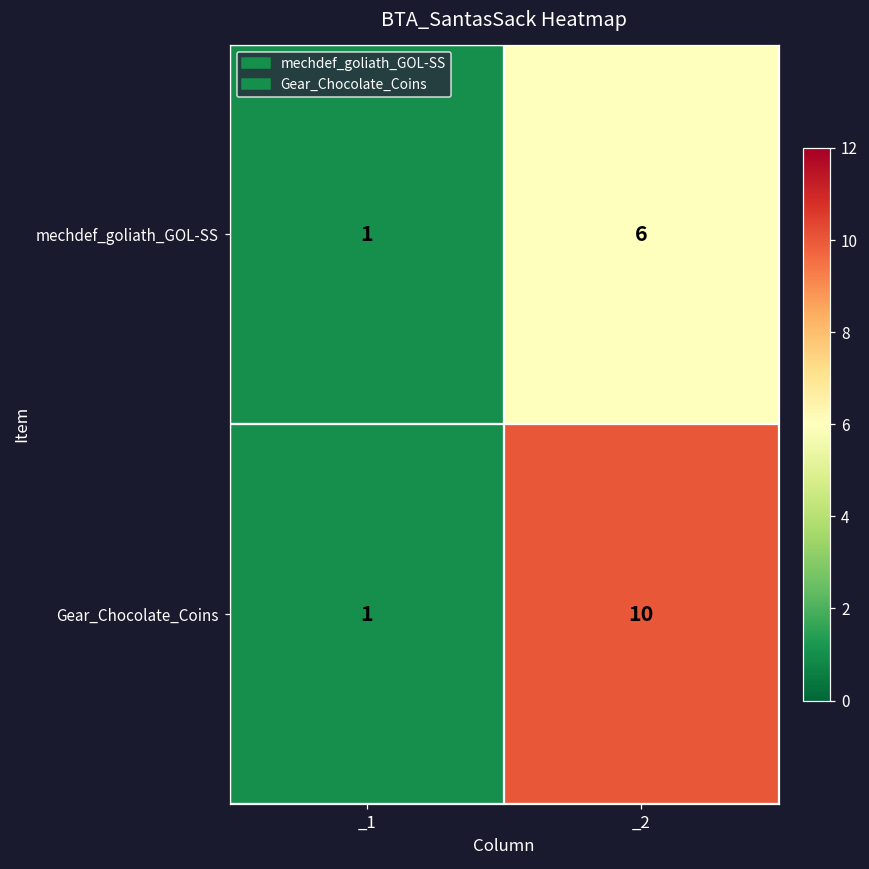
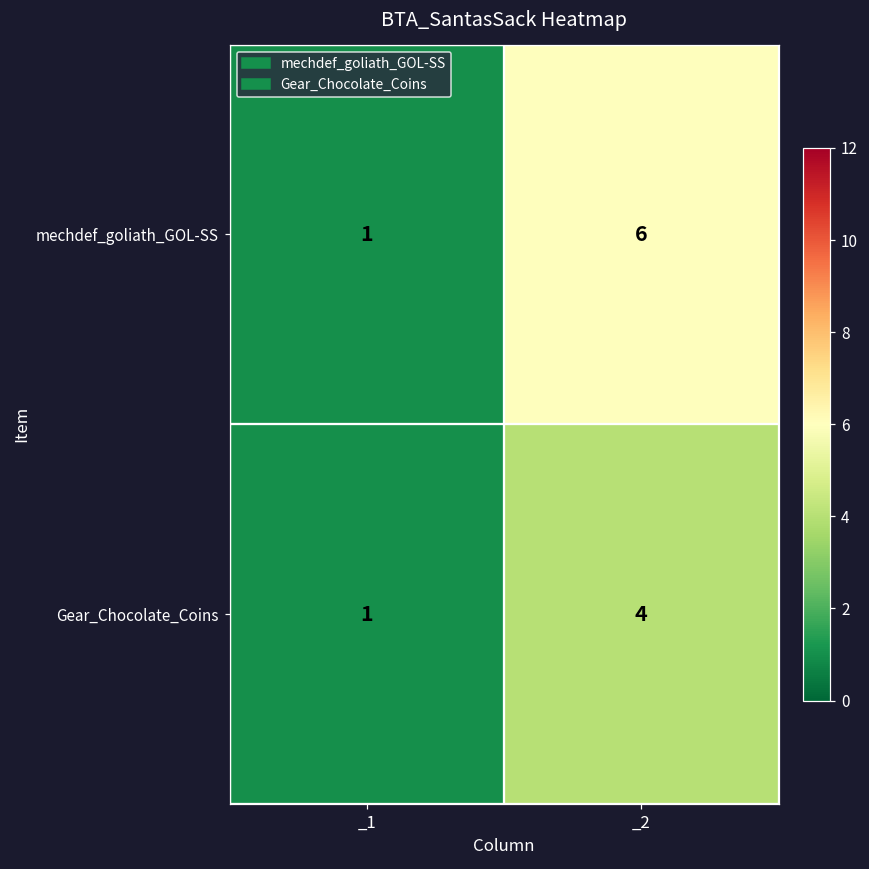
Gear_Chocolate_Coins, _2: 10 -> 4
